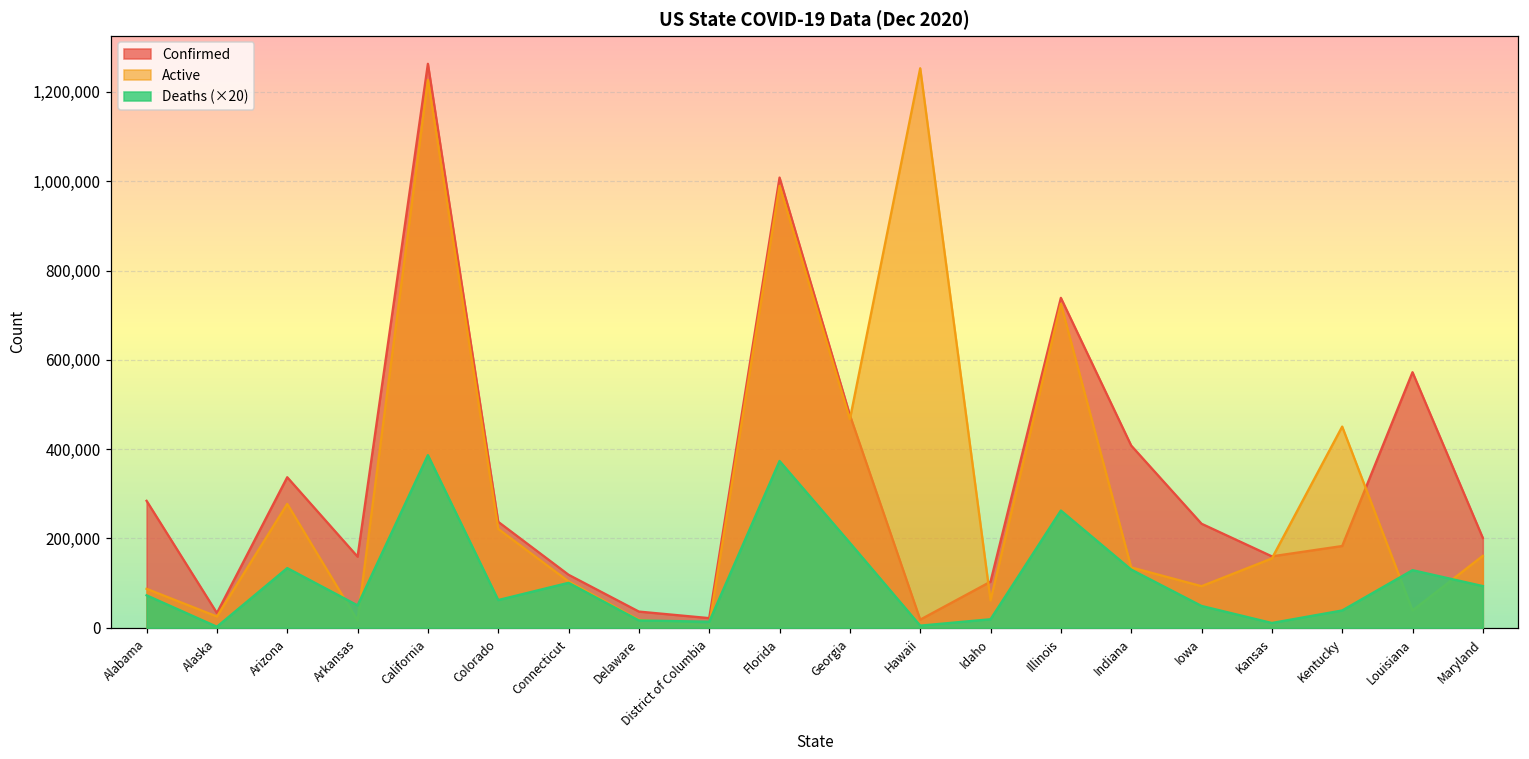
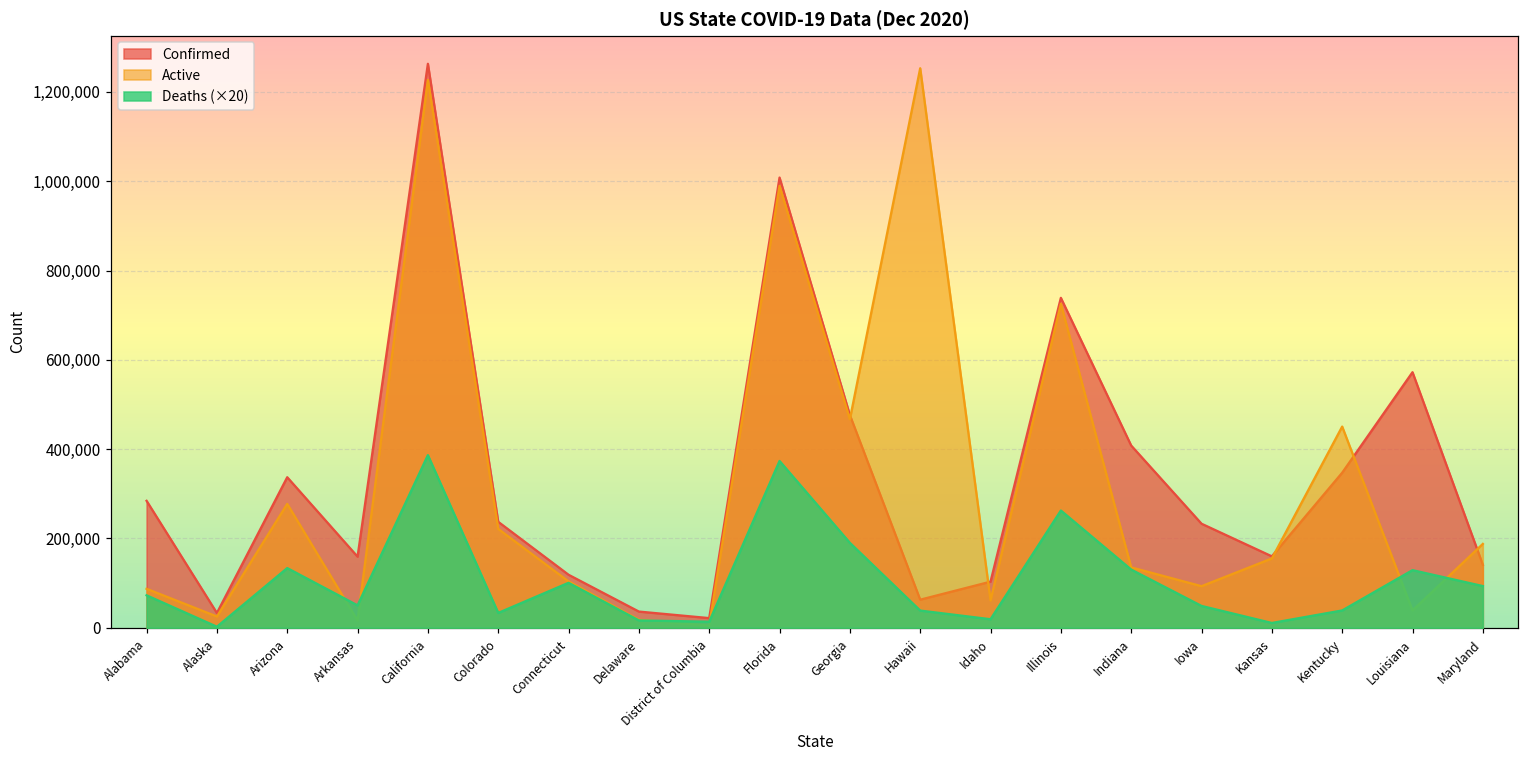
Deaths (×20), Colorado: 60,000 -> 30,000
Confirmed, Hawaii: 20,000 -> 60,000
Deaths (×20), Hawaii: 0 -> 40,000
Confirmed, Kentucky: 180,000 -> 350,000
Confirmed, Maryland: 200,000 -> 140,000
Active, Maryland: 160,000 -> 190,000
